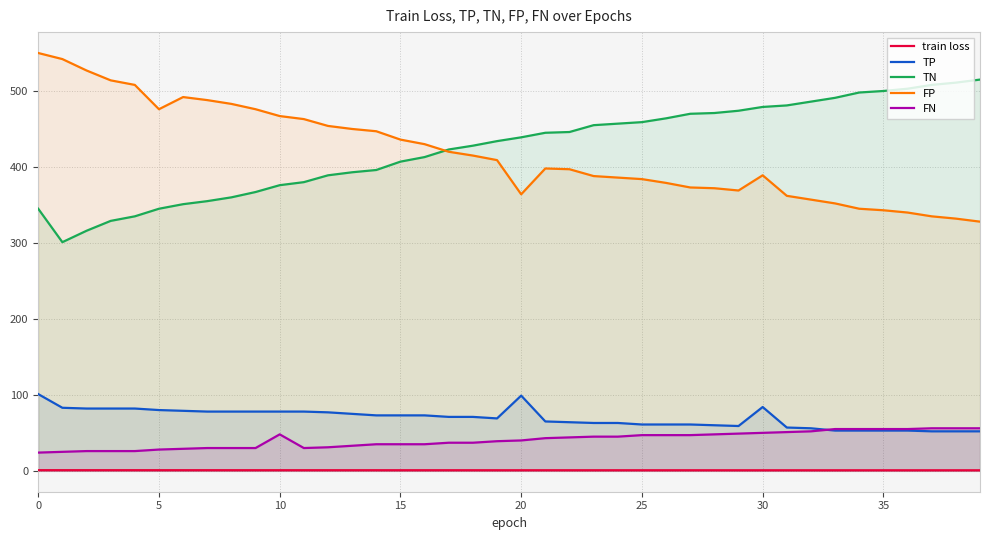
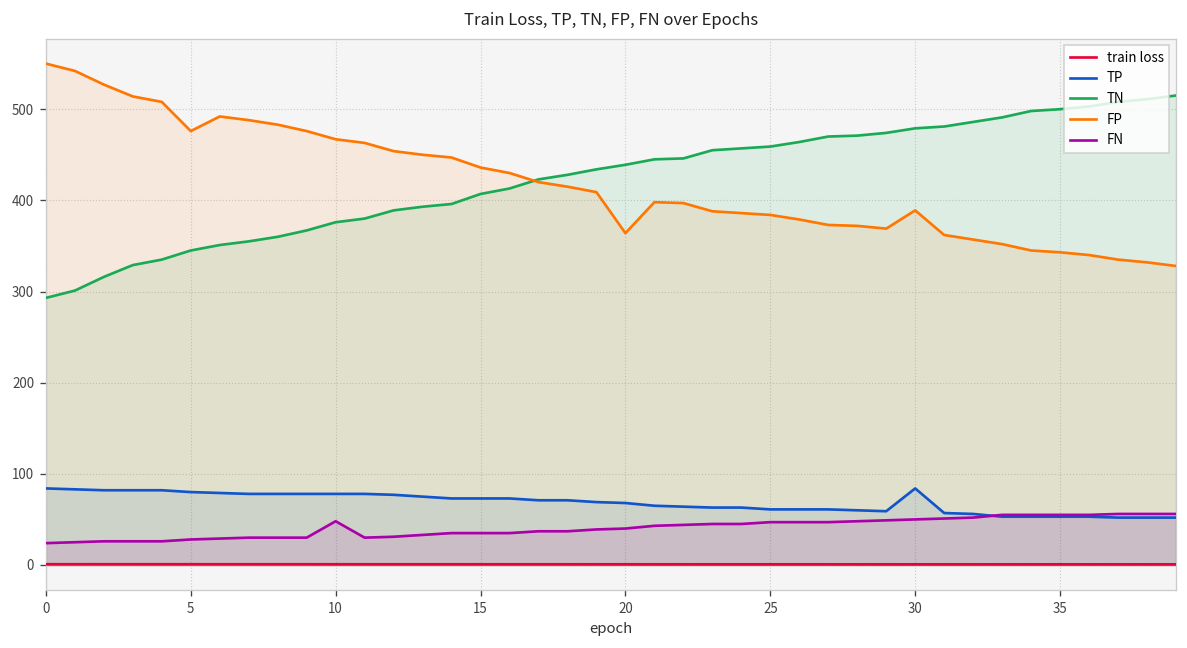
TP, 0: 100 -> 80
TN, 0: 350 -> 290
TP, 20: 100 -> 70
